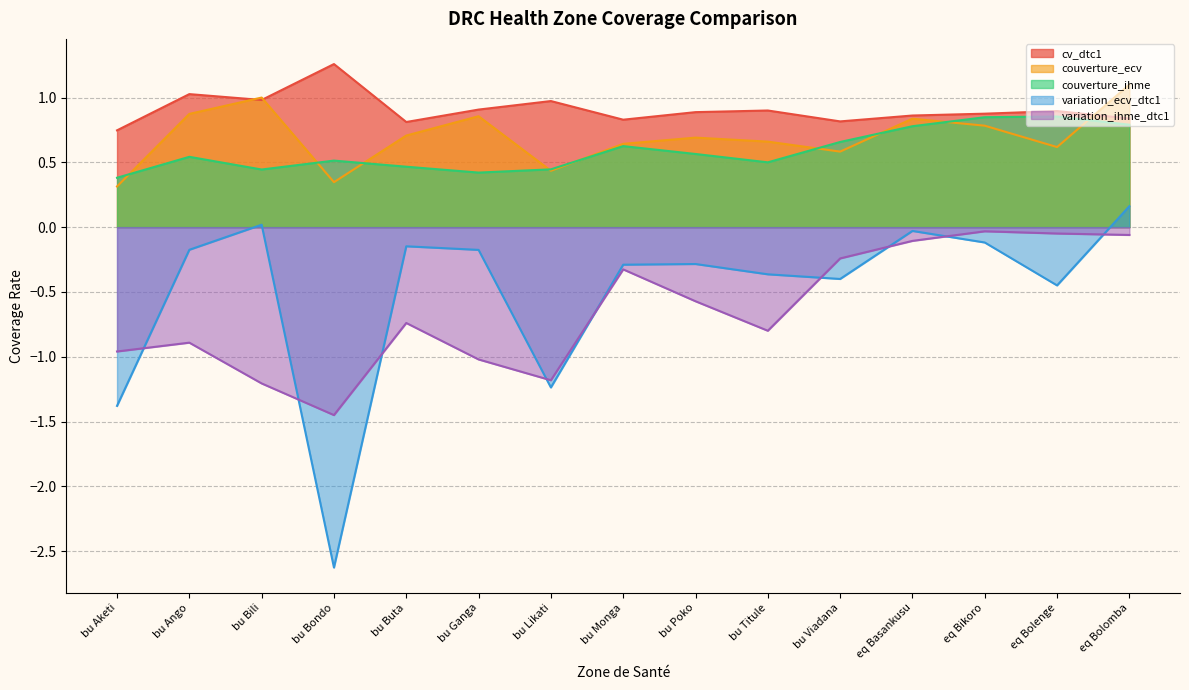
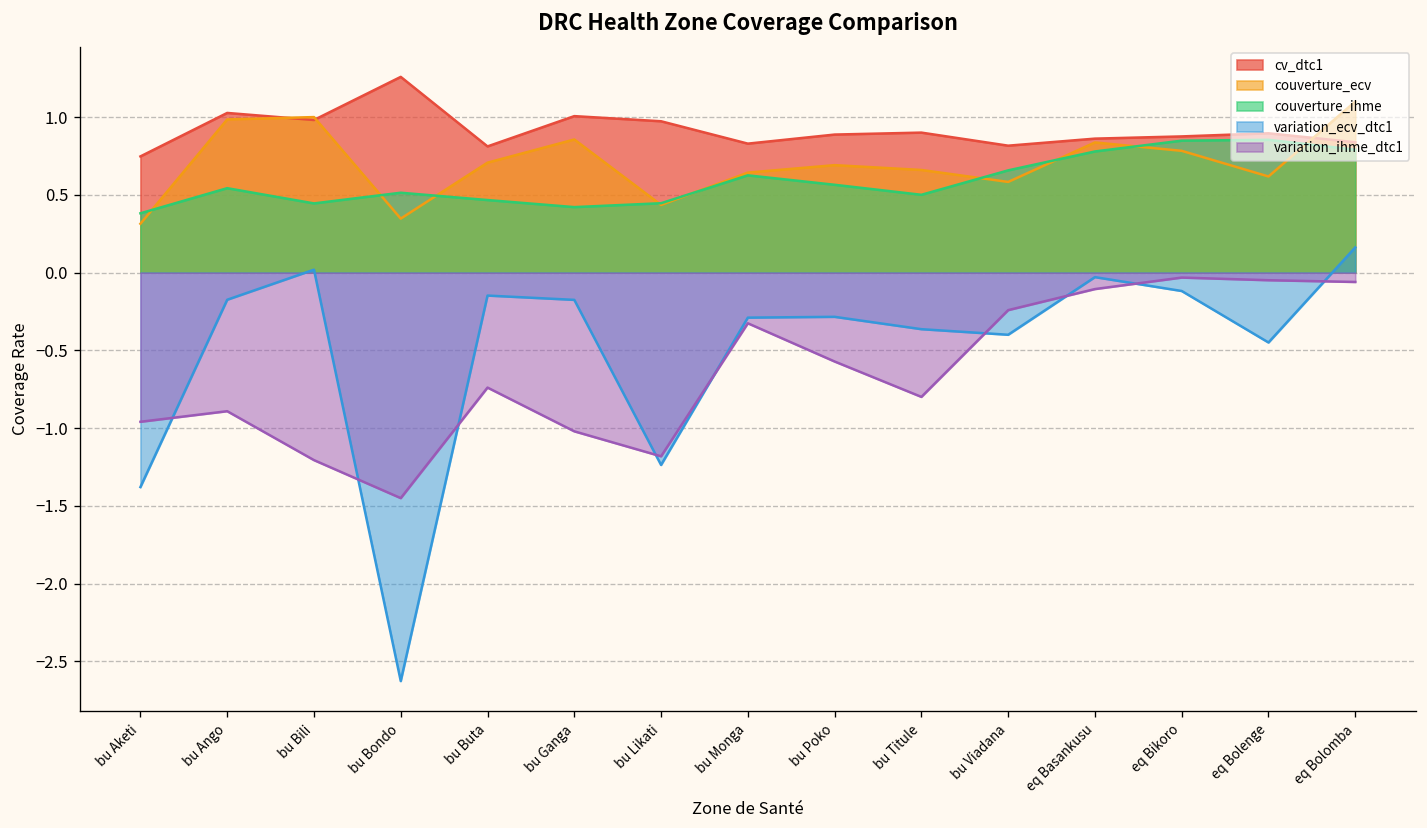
couverture_ecv, bu Ango: 0.87 -> 0.99
cv_dtc1, bu Ganga: 0.91 -> 1.01
